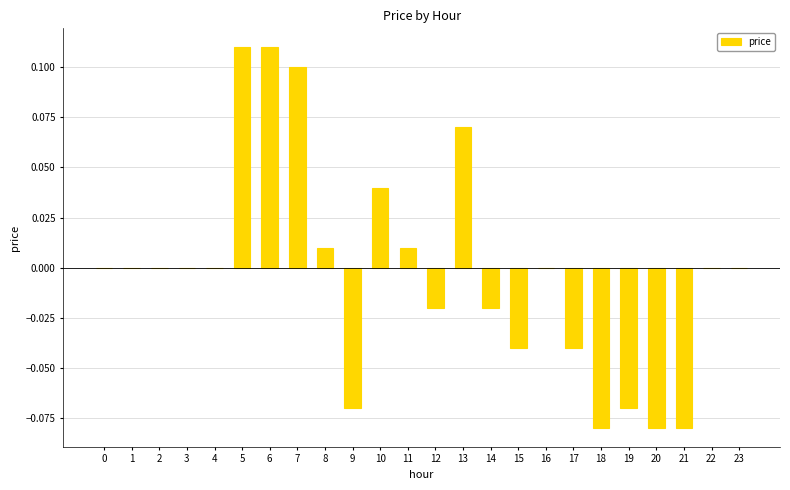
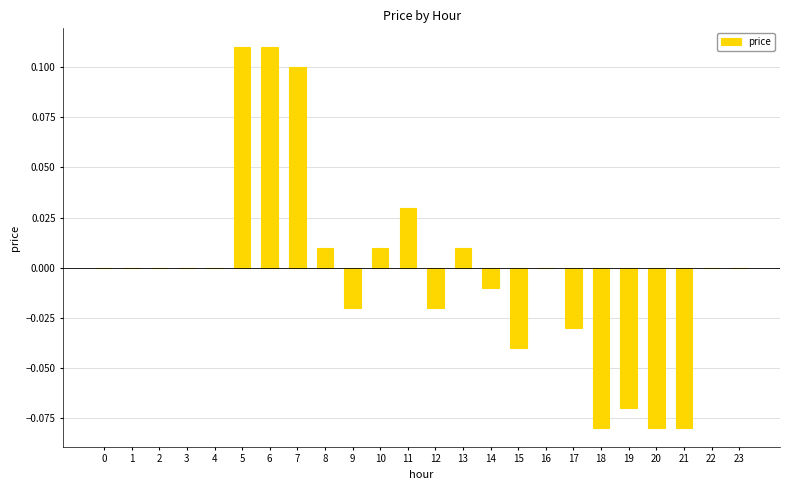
9: -0.07 -> -0.02
10: 0.04 -> 0.01
11: 0.01 -> 0.03
13: 0.07 -> 0.01
14: -0.02 -> -0.01
17: -0.04 -> -0.03
